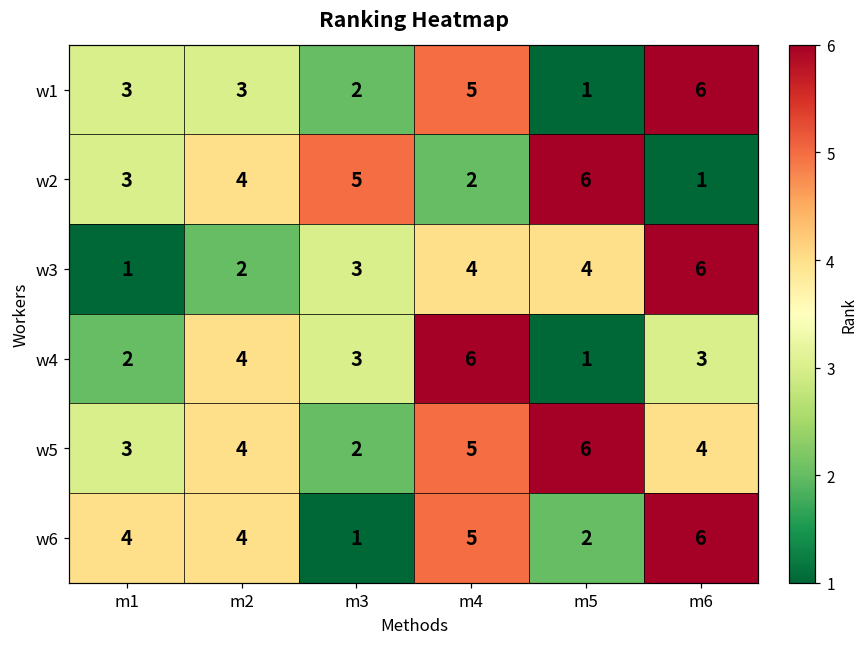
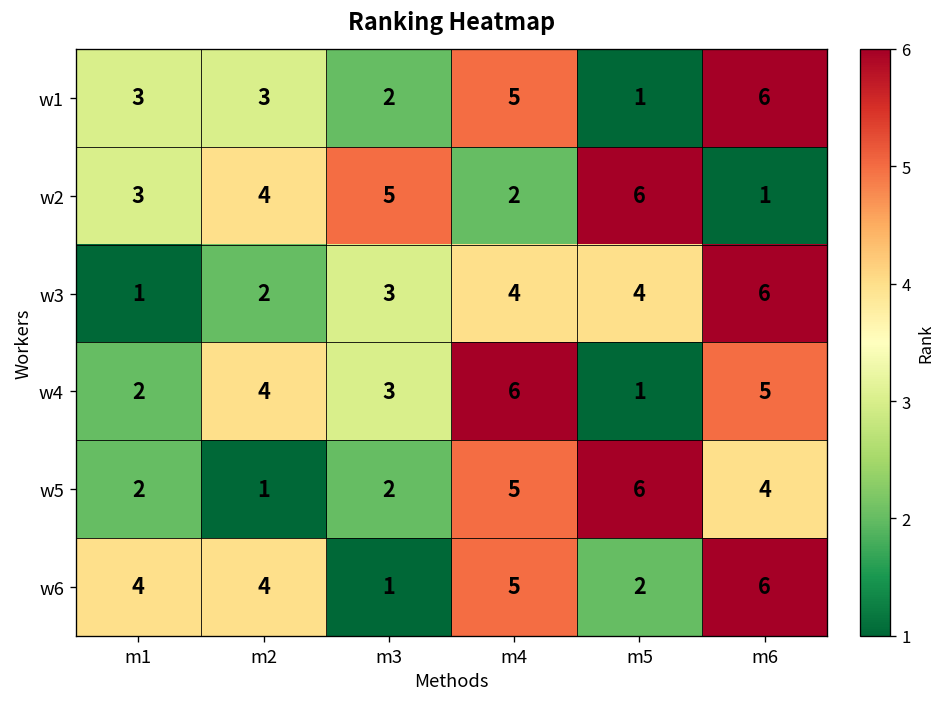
w4, m6: 3 -> 5
w5, m1: 3 -> 2
w5, m2: 4 -> 1
